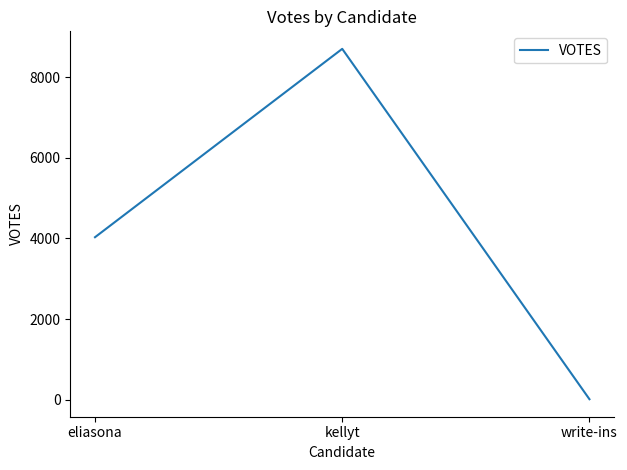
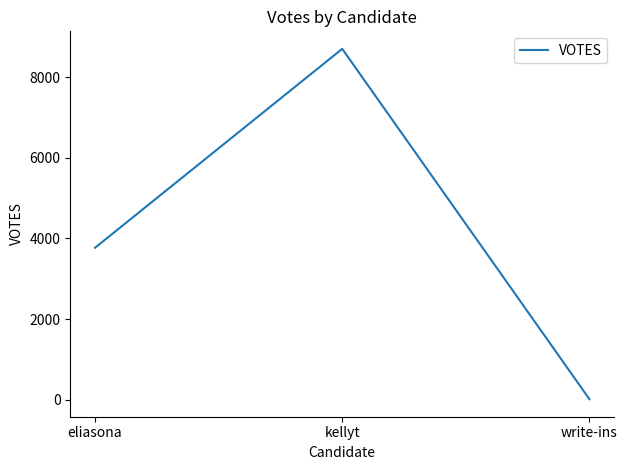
eliasona: 4000 -> 3800
